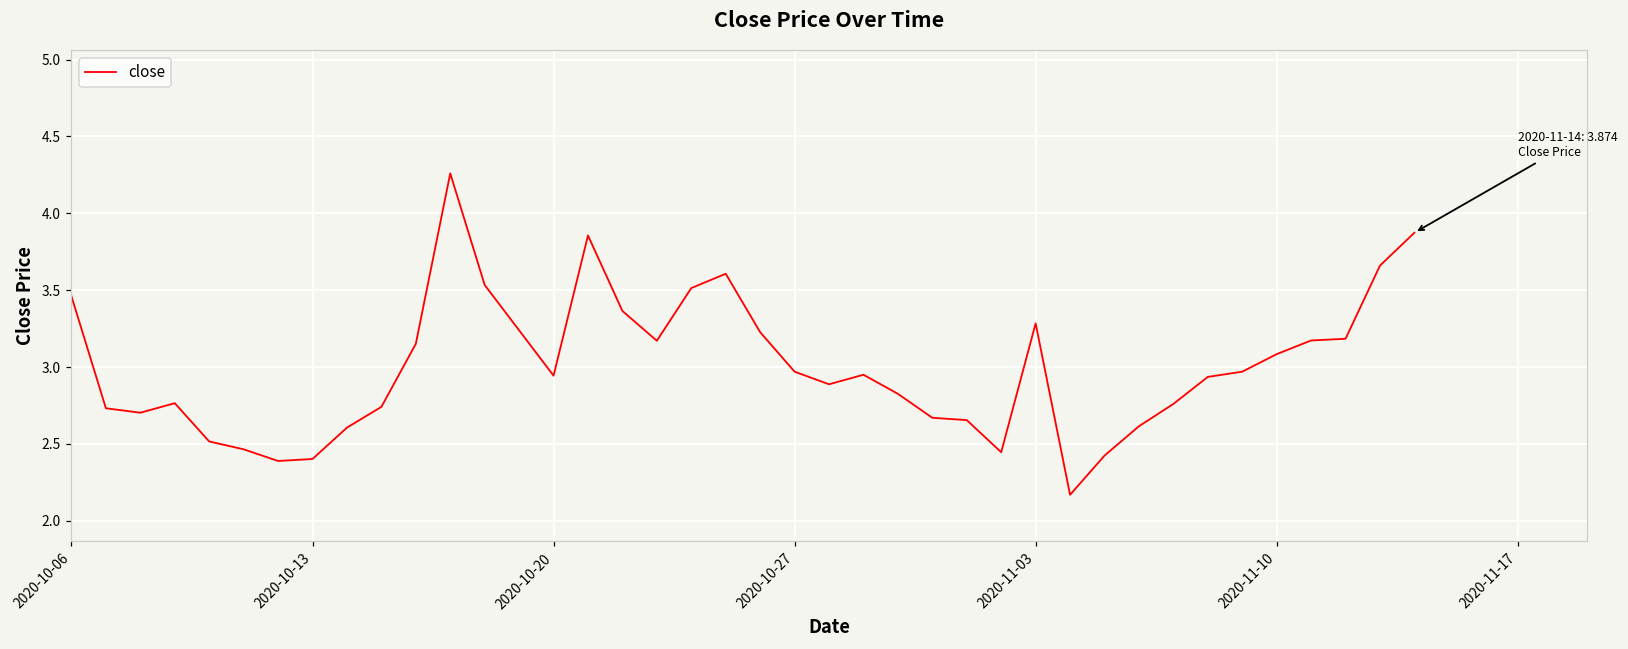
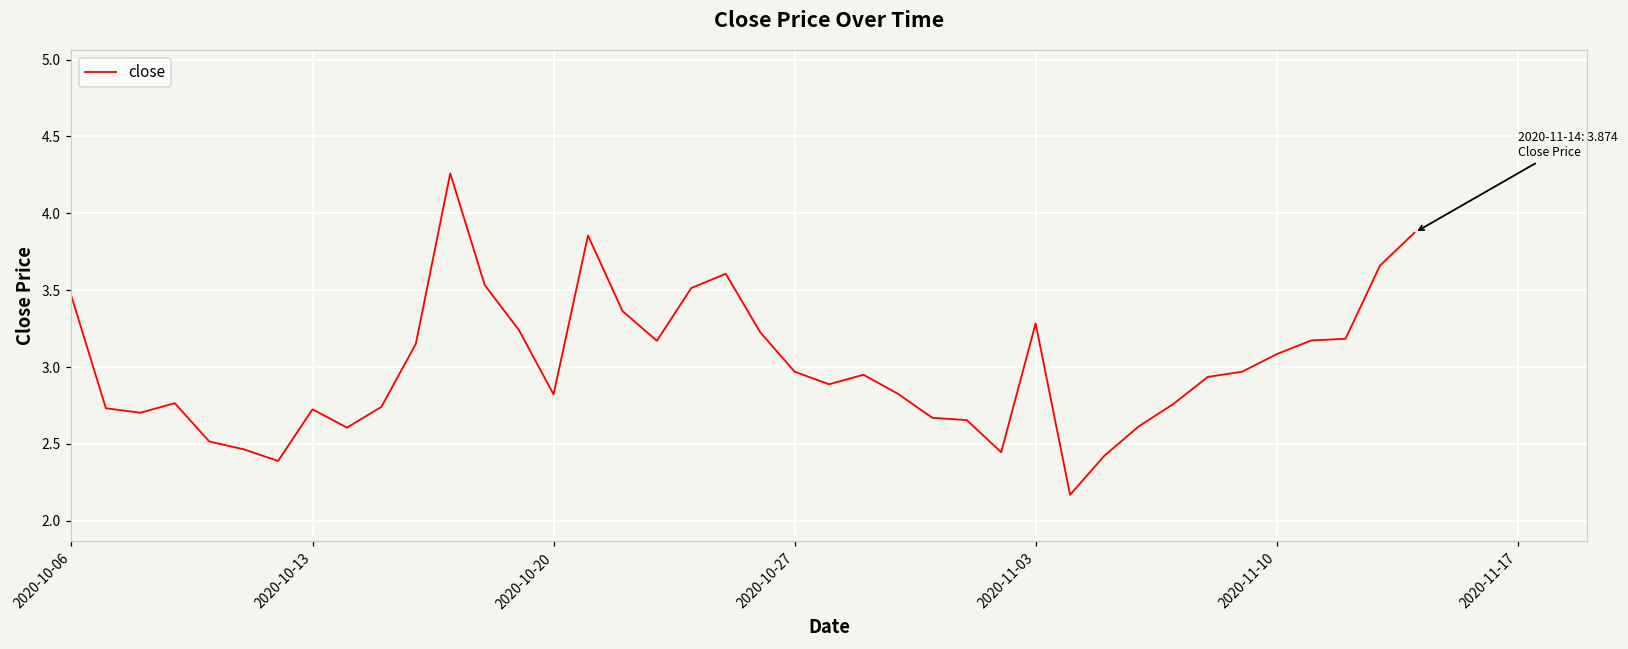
2020-10-13: 2.40 -> 2.73
2020-10-20: 2.94 -> 2.82
